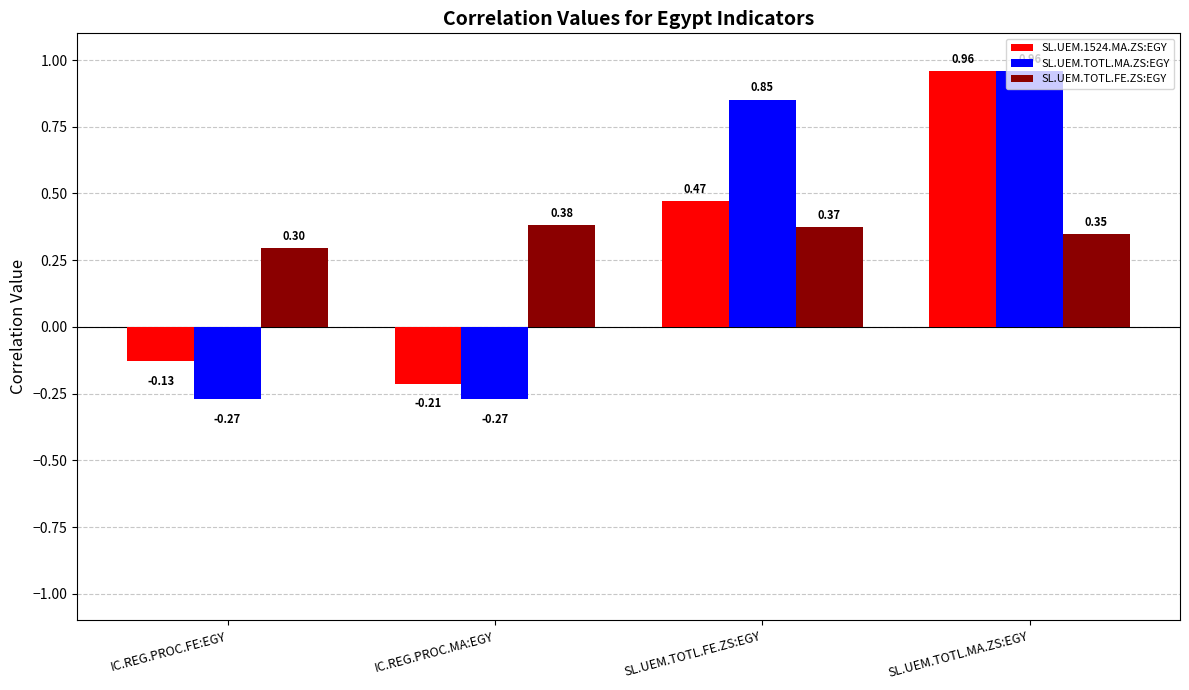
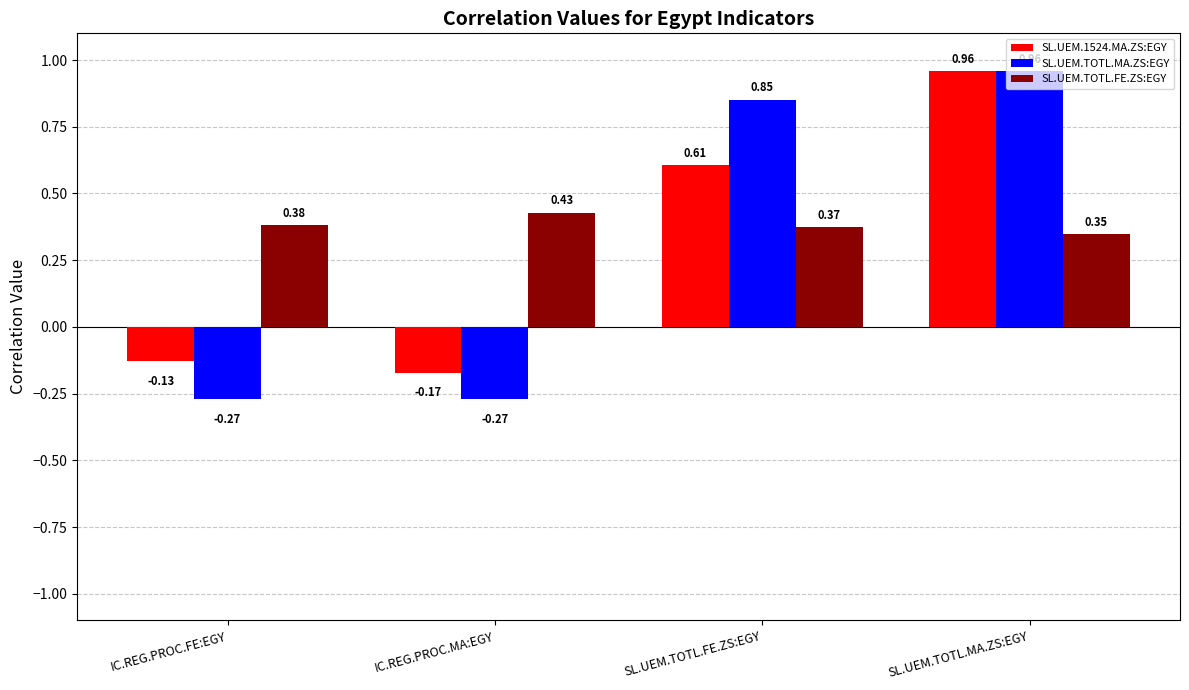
SL.UEM.TOTL.FE.ZS:EGY, IC.REG.PROC.FE:EGY: 0.30 -> 0.38
SL.UEM.1524.MA.ZS:EGY, IC.REG.PROC.MA:EGY: -0.21 -> -0.17
SL.UEM.TOTL.FE.ZS:EGY, IC.REG.PROC.MA:EGY: 0.38 -> 0.43
SL.UEM.1524.MA.ZS:EGY, SL.UEM.TOTL.FE.ZS:EGY: 0.47 -> 0.61
